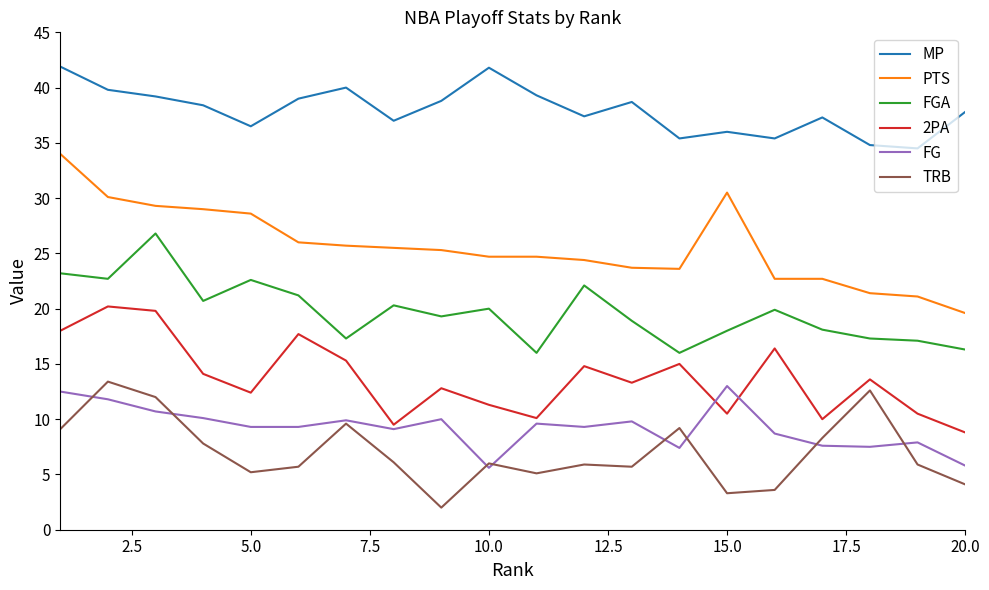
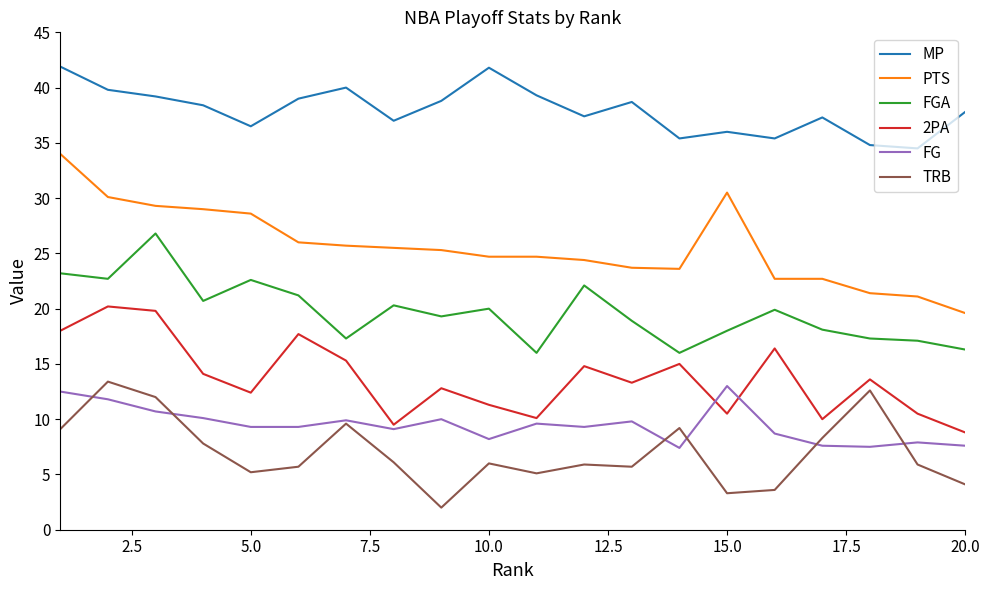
FG, 10.0: 5.6 -> 8.2
FG, 20.0: 5.8 -> 7.6
